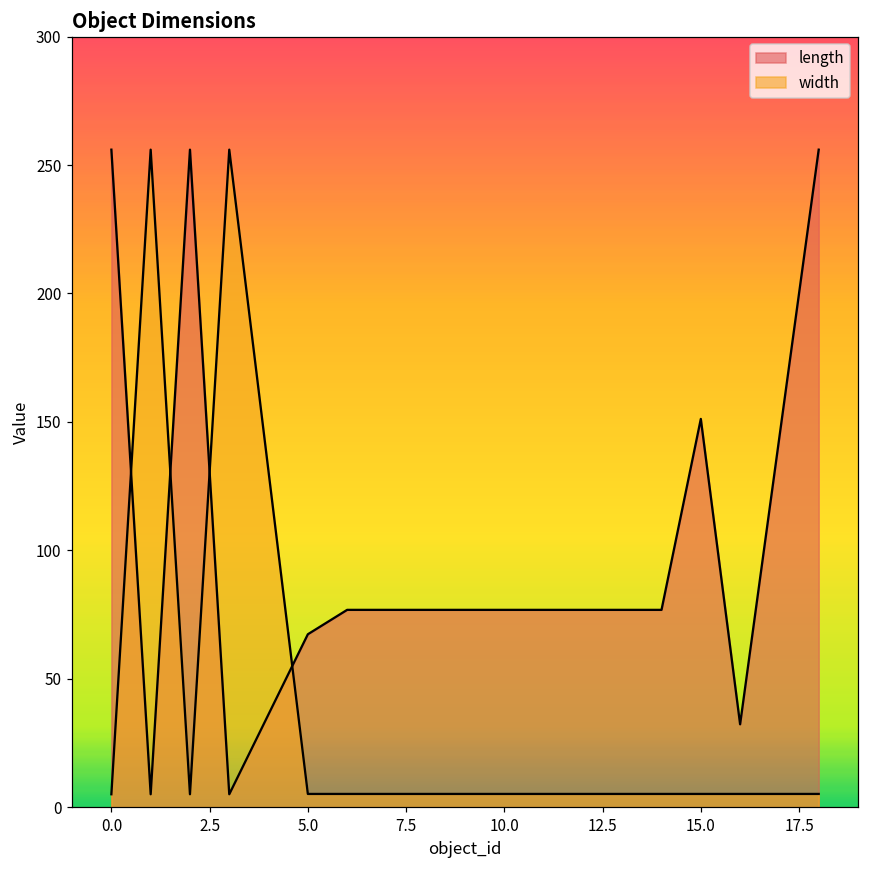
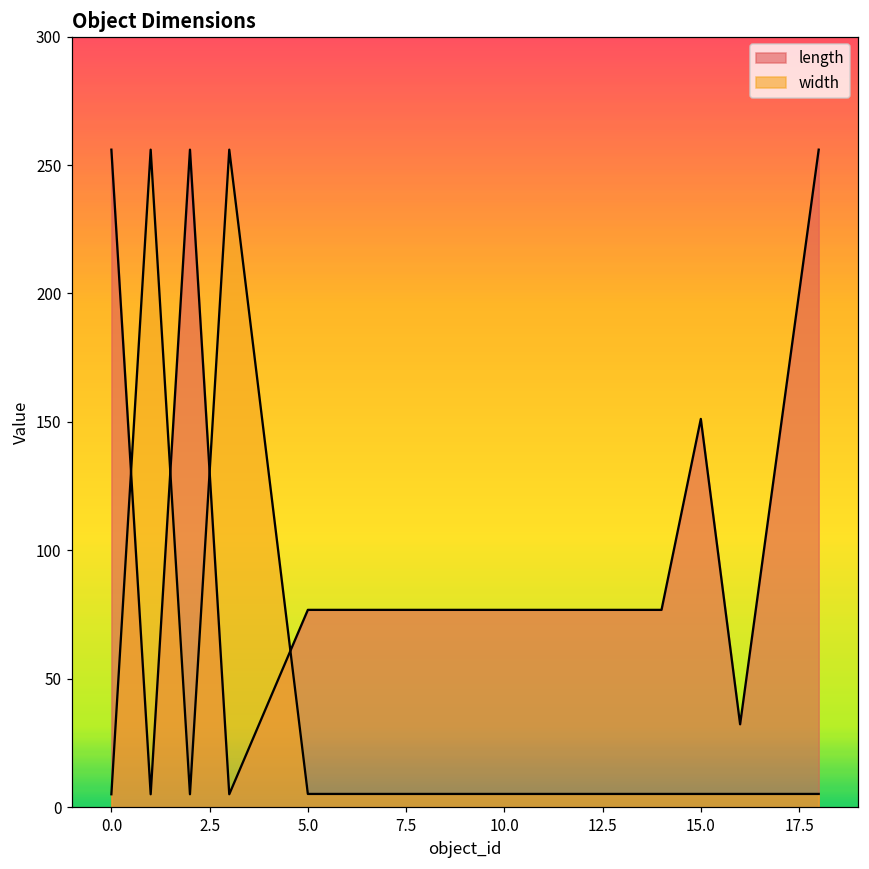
length, 5.0: 67 -> 77
